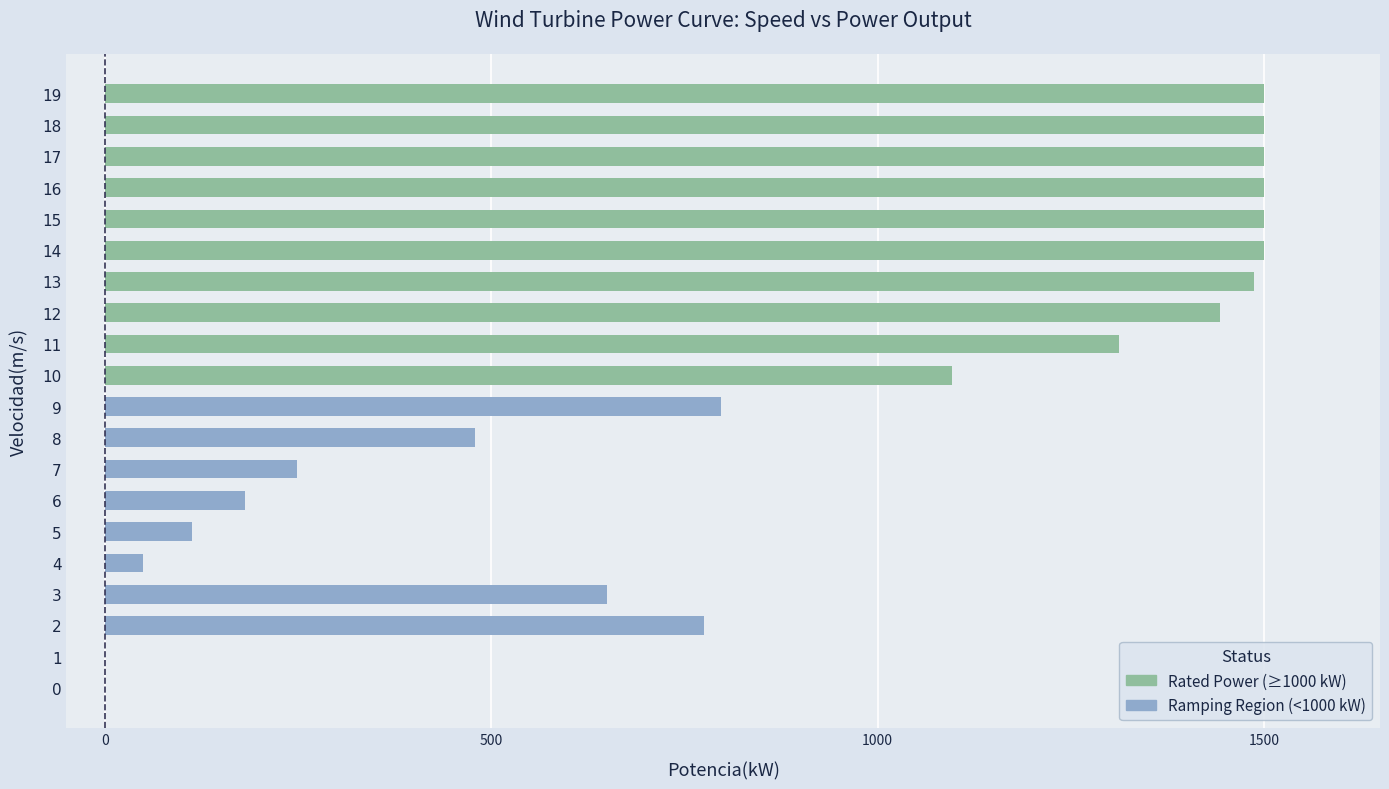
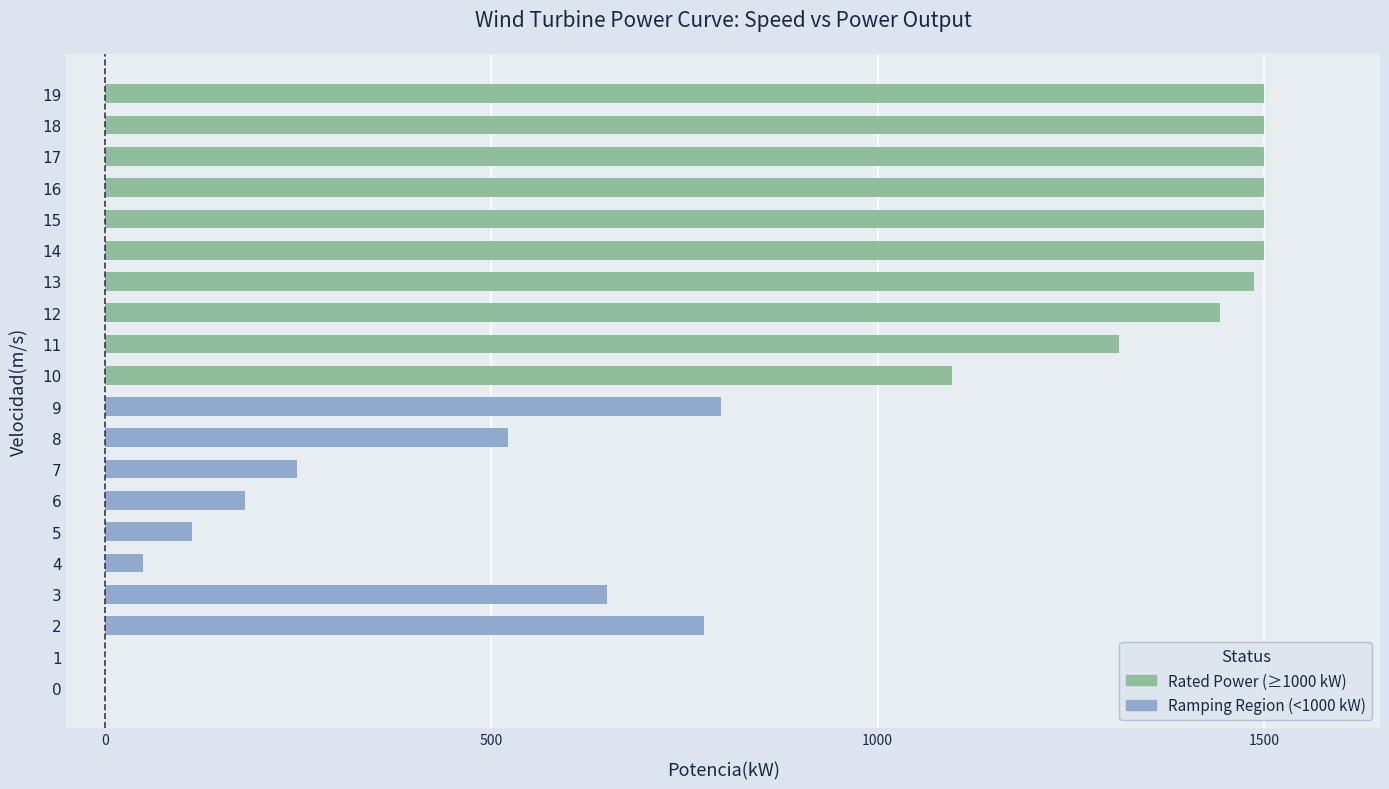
8: 480 -> 520
